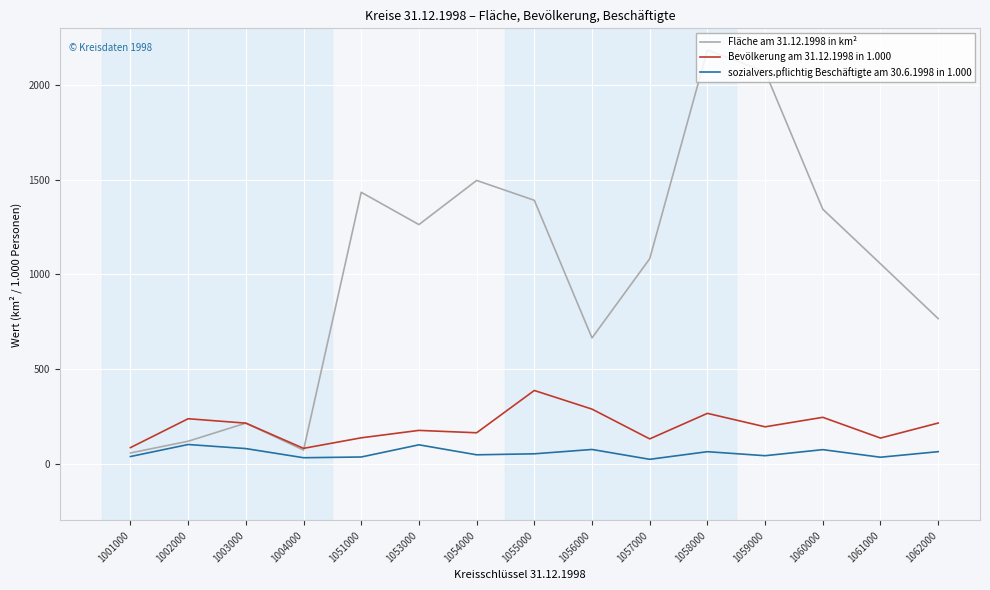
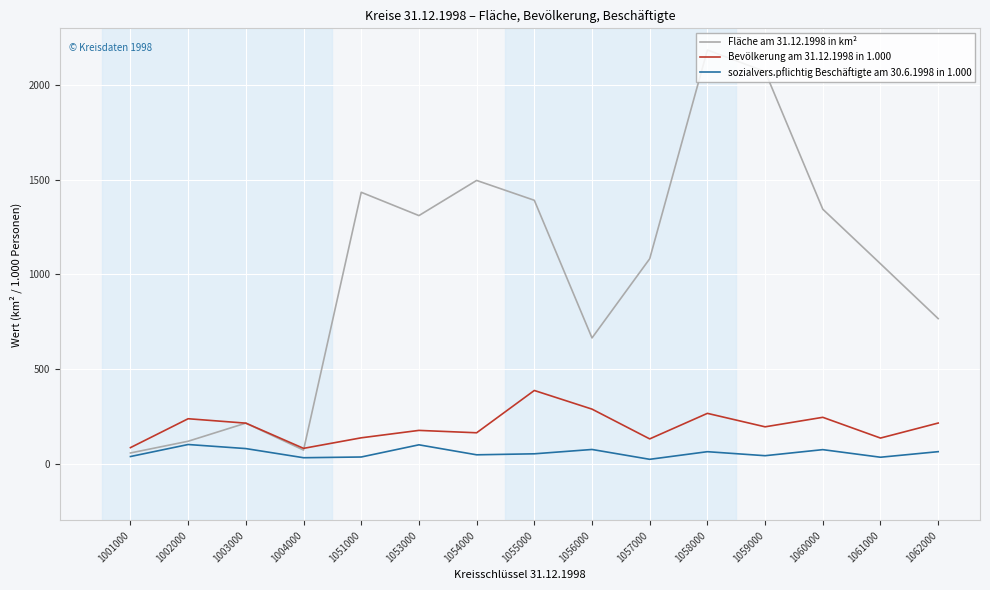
Fläche am 31.12.1998 in km², 1053000: 1260 -> 1310
